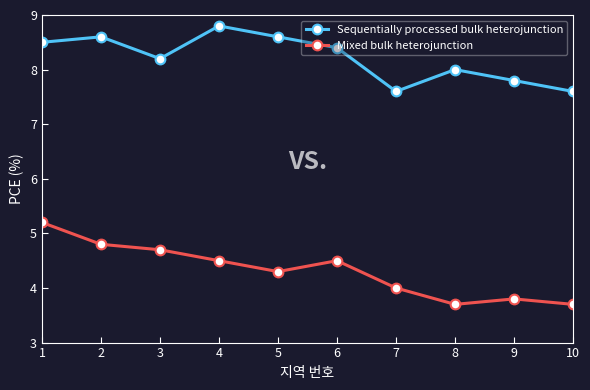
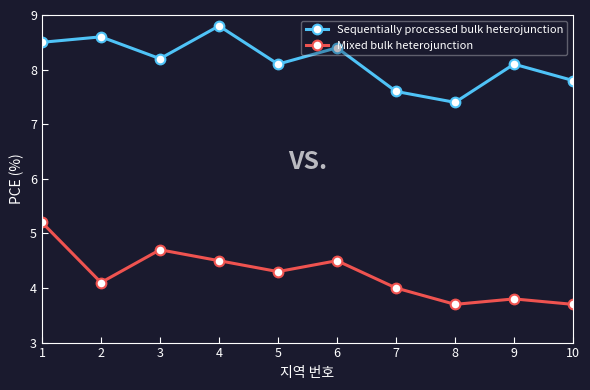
Mixed bulk heterojunction, 2: 4.8 -> 4.1
Sequentially processed bulk heterojunction, 5: 8.6 -> 8.1
Sequentially processed bulk heterojunction, 8: 8.0 -> 7.4
Sequentially processed bulk heterojunction, 9: 7.8 -> 8.1
Sequentially processed bulk heterojunction, 10: 7.6 -> 7.8
